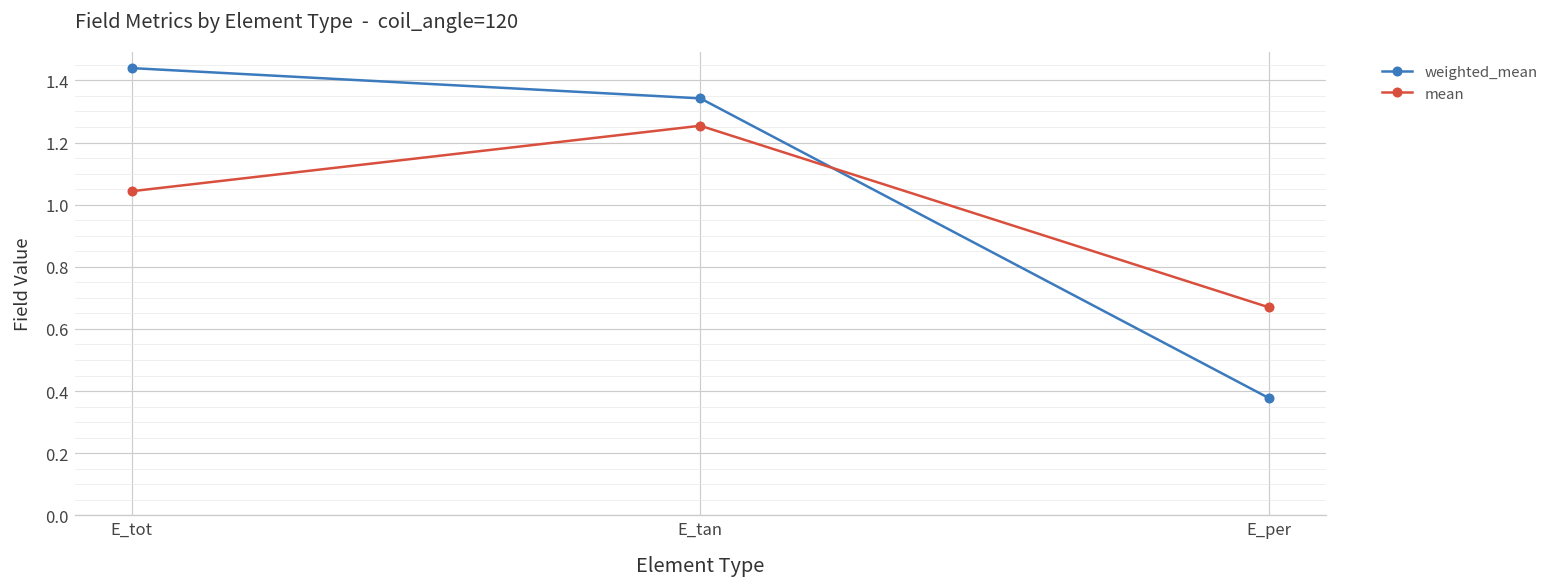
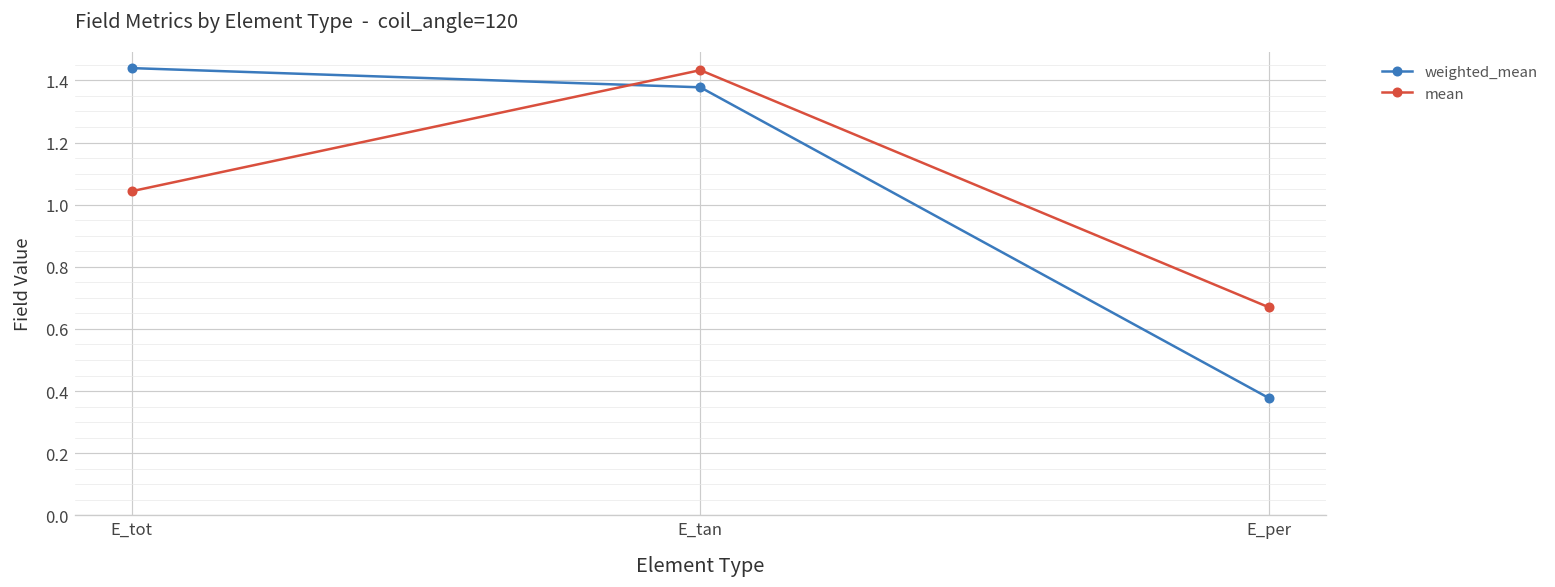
weighted_mean, E_tan: 1.34 -> 1.38
mean, E_tan: 1.25 -> 1.43
